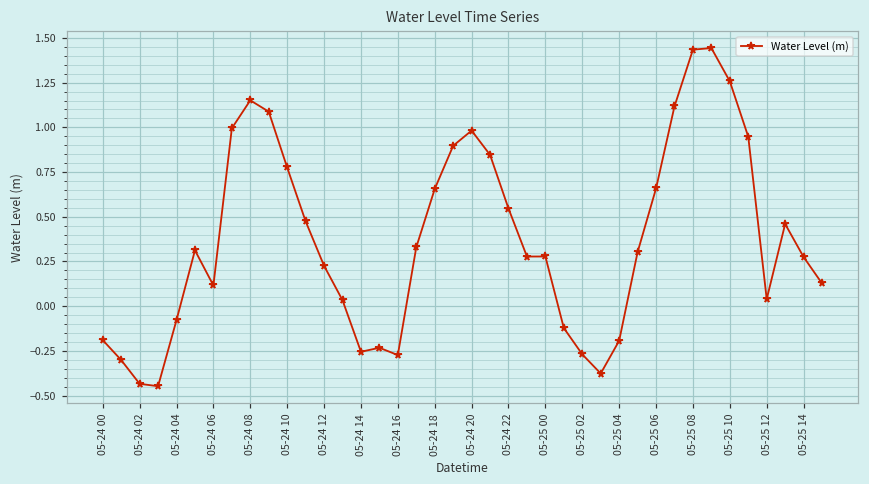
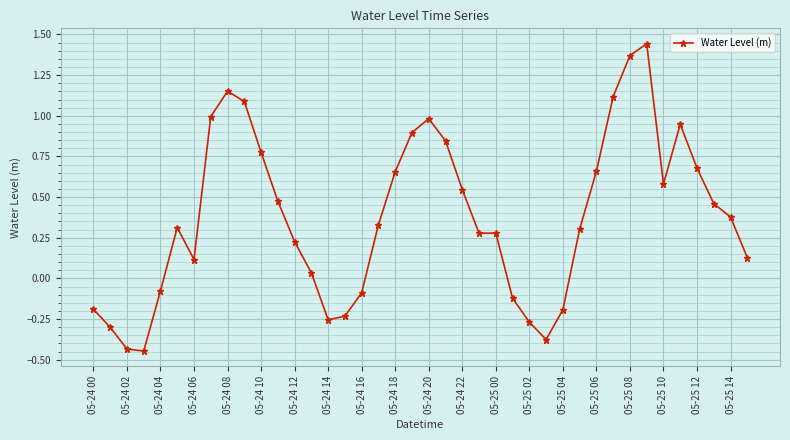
05-24 16: -0.27 -> -0.09
05-25 08: 1.43 -> 1.37
05-25 10: 1.26 -> 0.58
05-25 12: 0.04 -> 0.68
05-25 14: 0.28 -> 0.38
